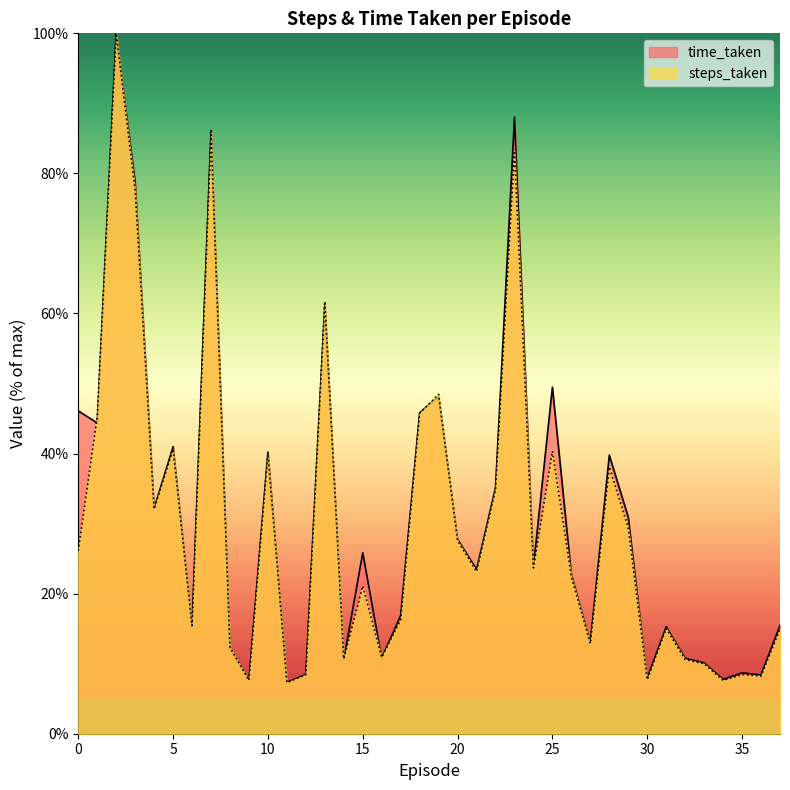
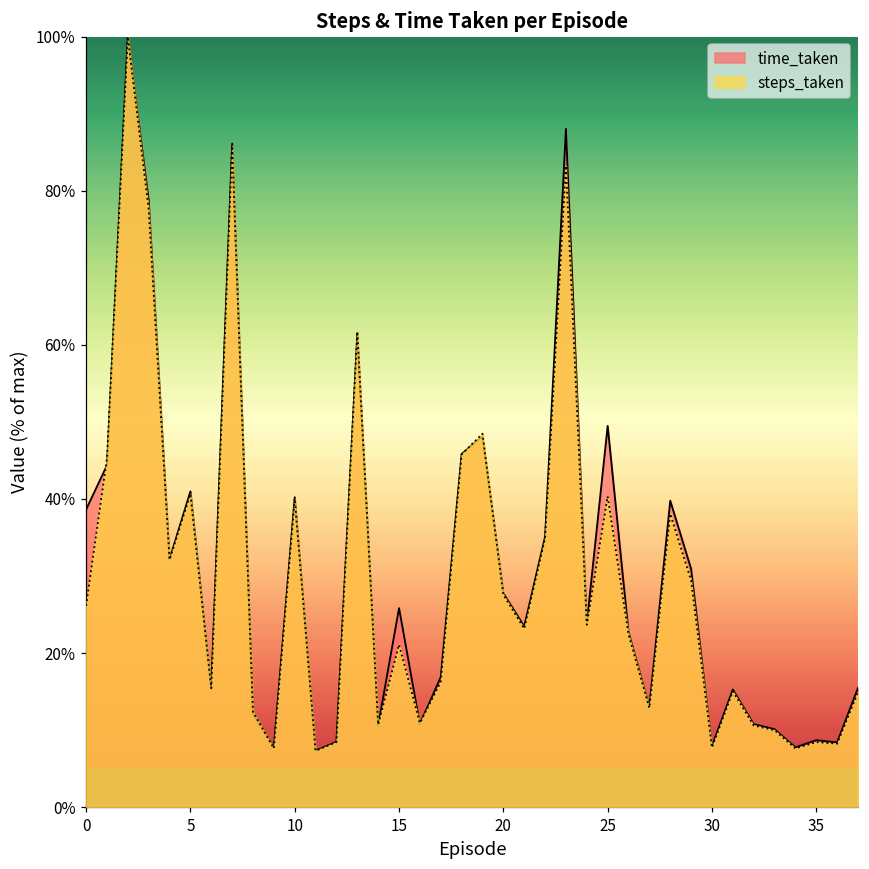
time_taken, 0: 46% -> 39%
